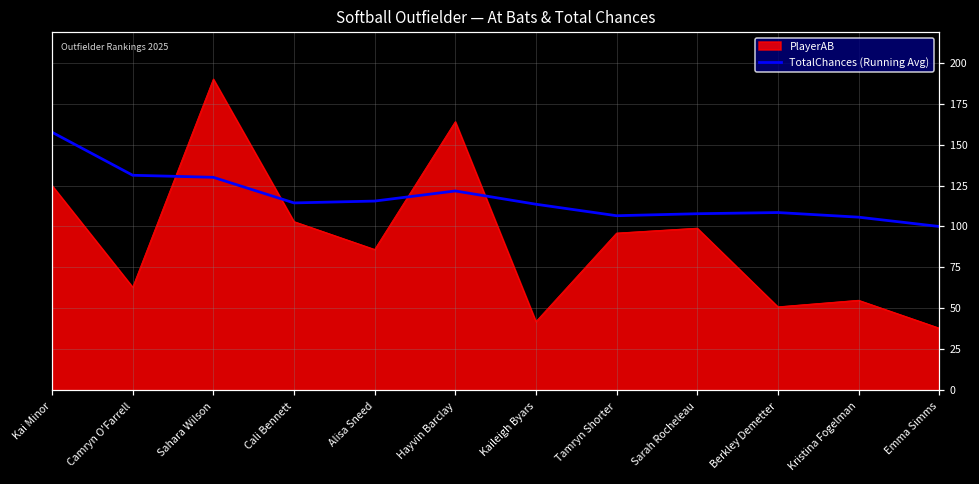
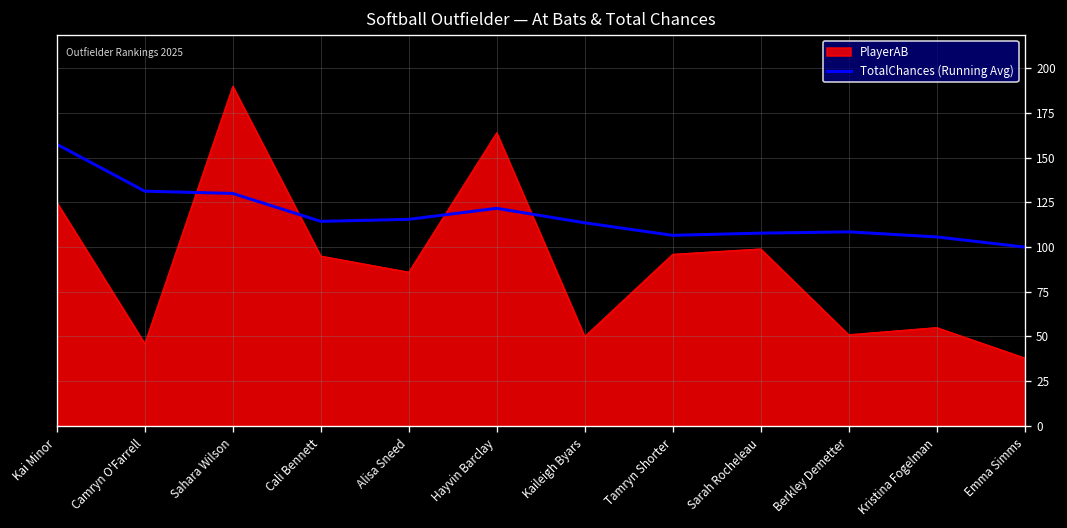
PlayerAB, Camryn O'Farrell: 63 -> 46
PlayerAB, Cali Bennett: 103 -> 95
PlayerAB, Kaileigh Byars: 42 -> 50
